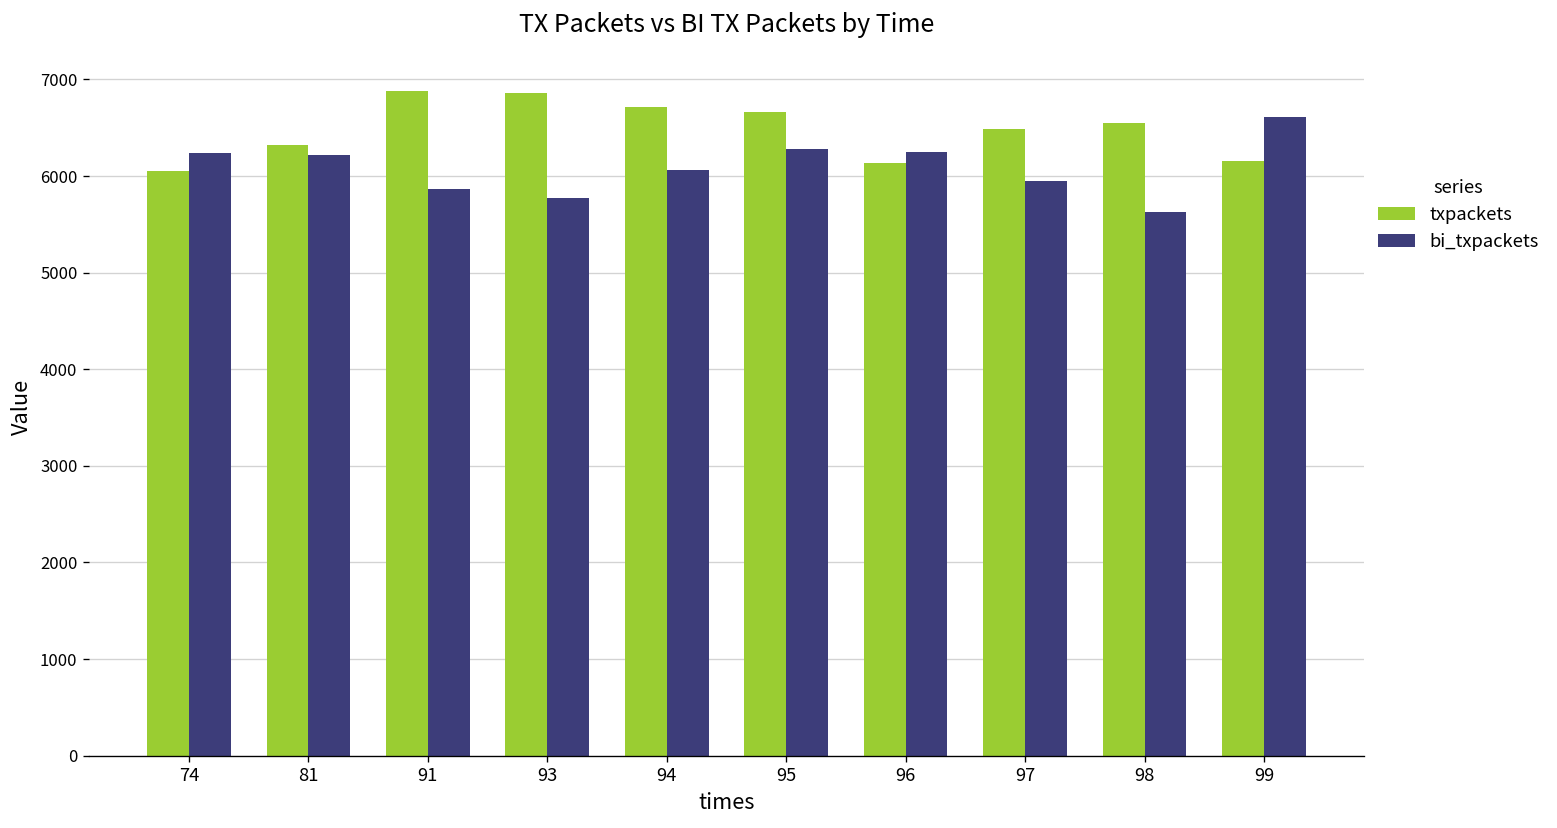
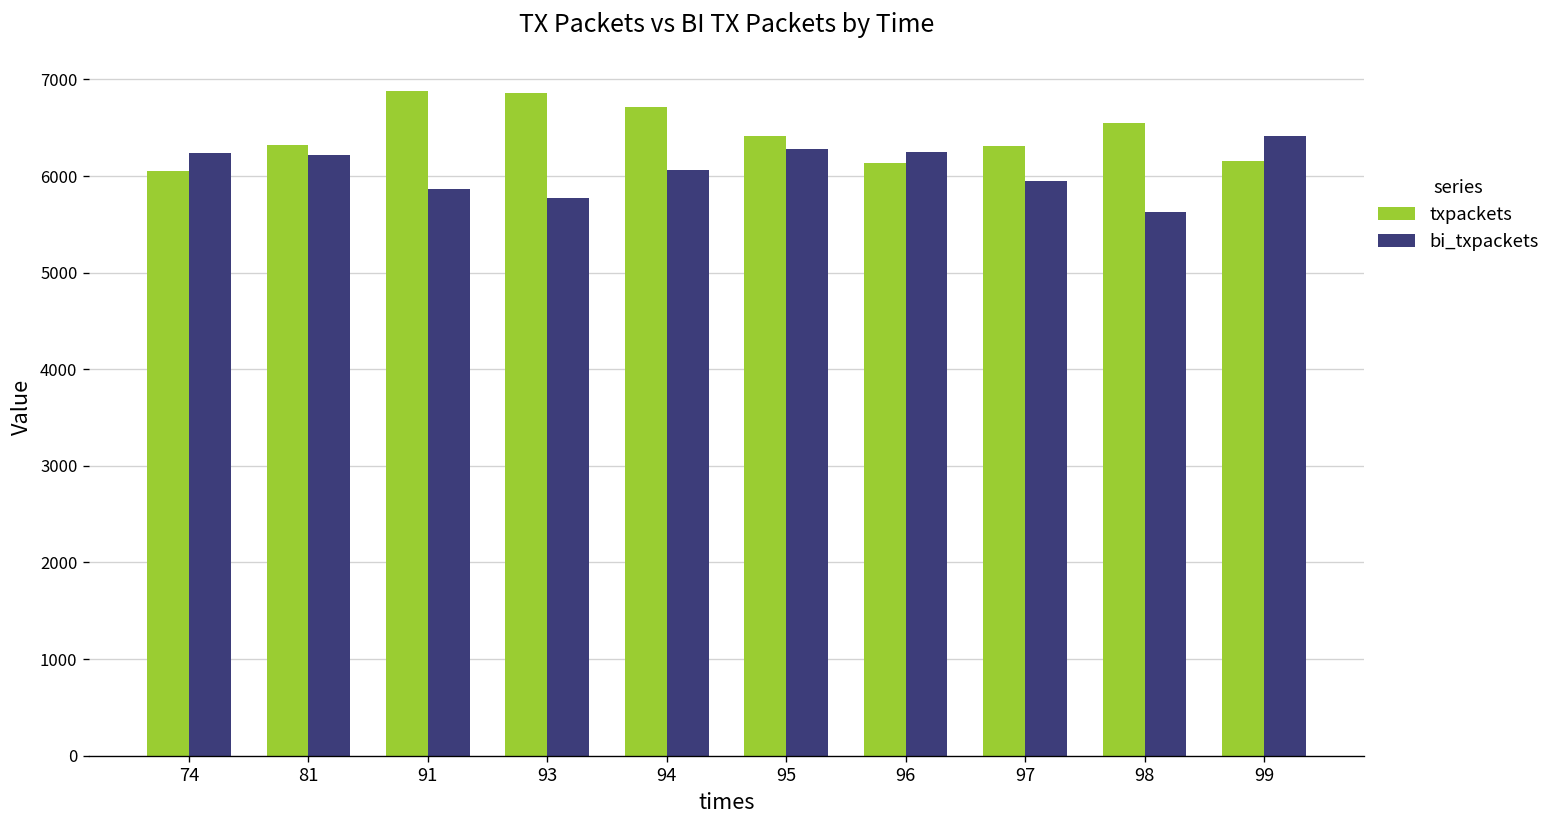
txpackets, 95: 6700 -> 6400
txpackets, 97: 6500 -> 6300
bi_txpackets, 99: 6600 -> 6400
